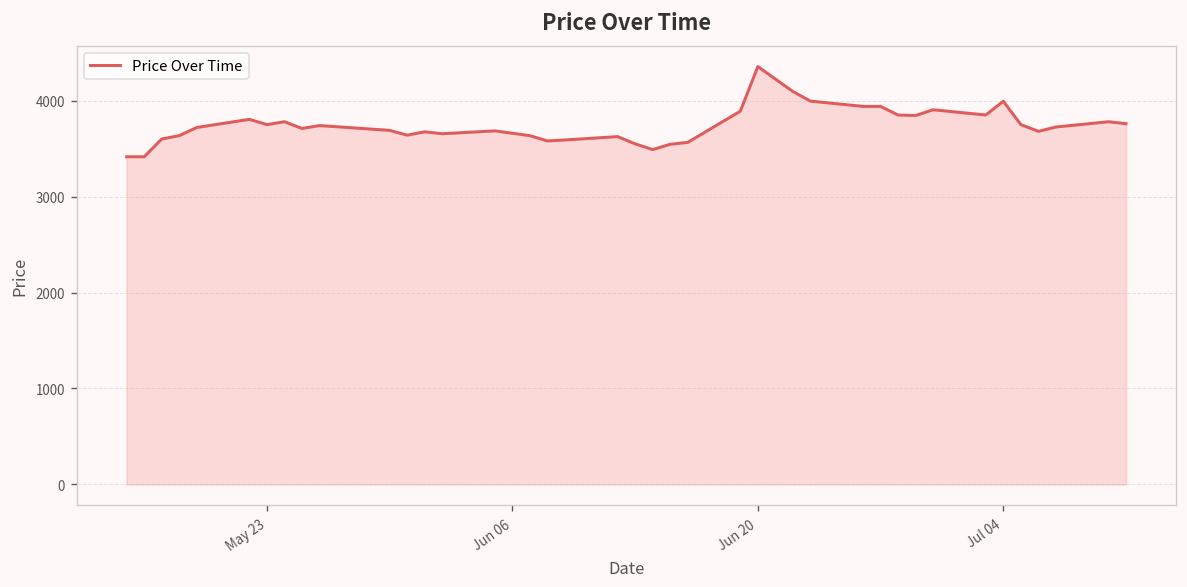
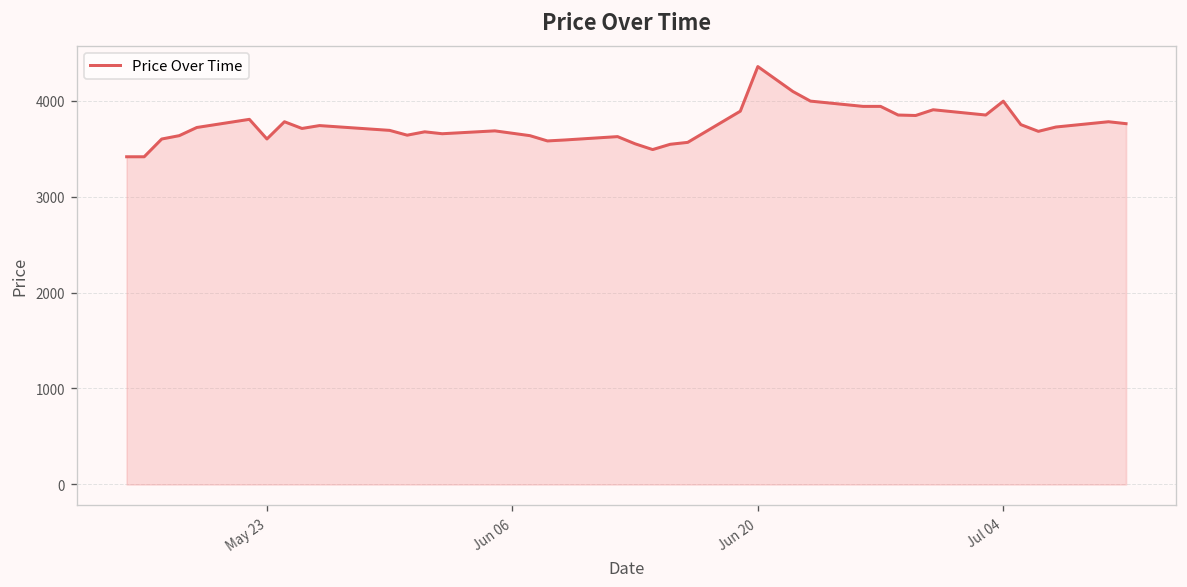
May 23: 3800 -> 3600
